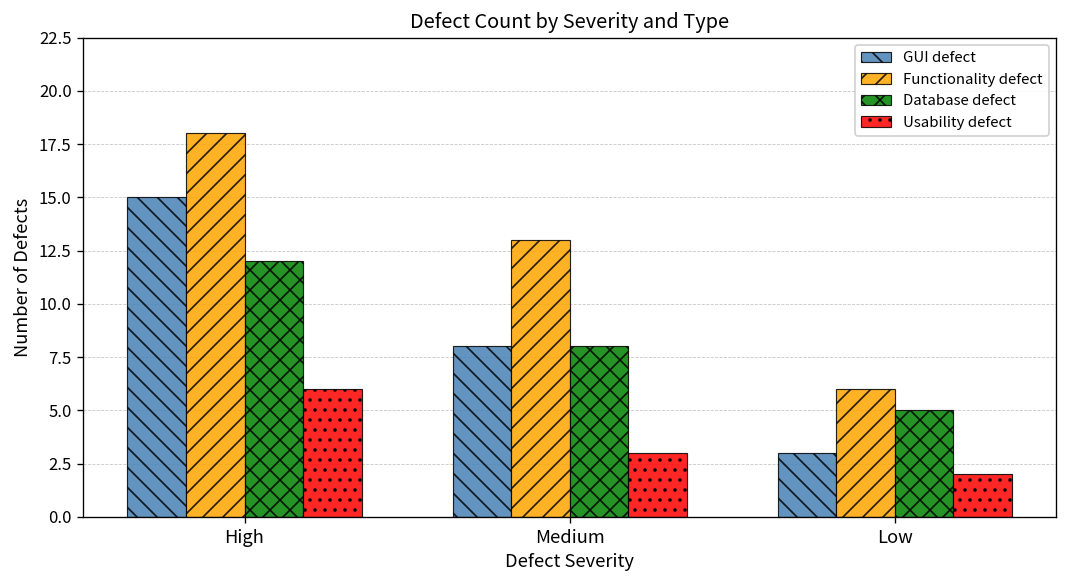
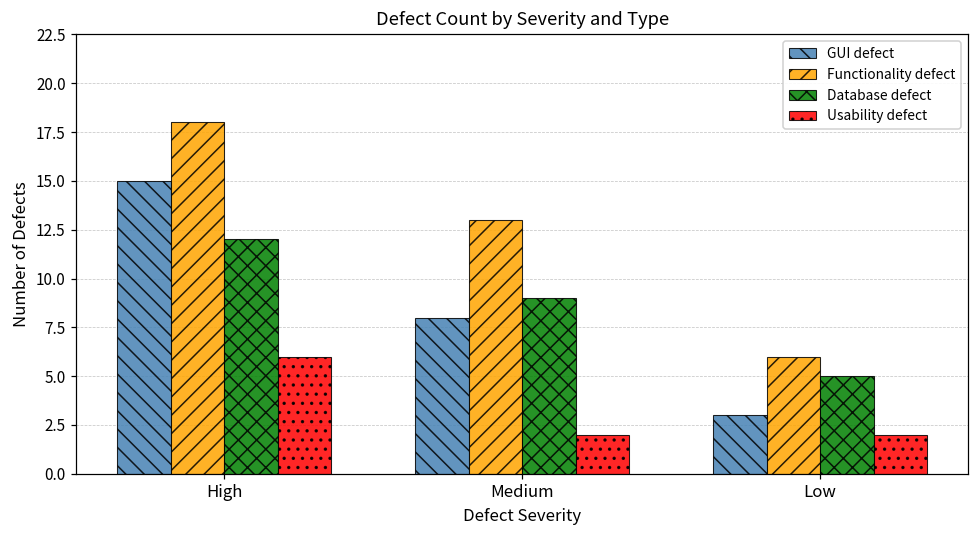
Database defect, Medium: 8 -> 9
Usability defect, Medium: 3 -> 2
